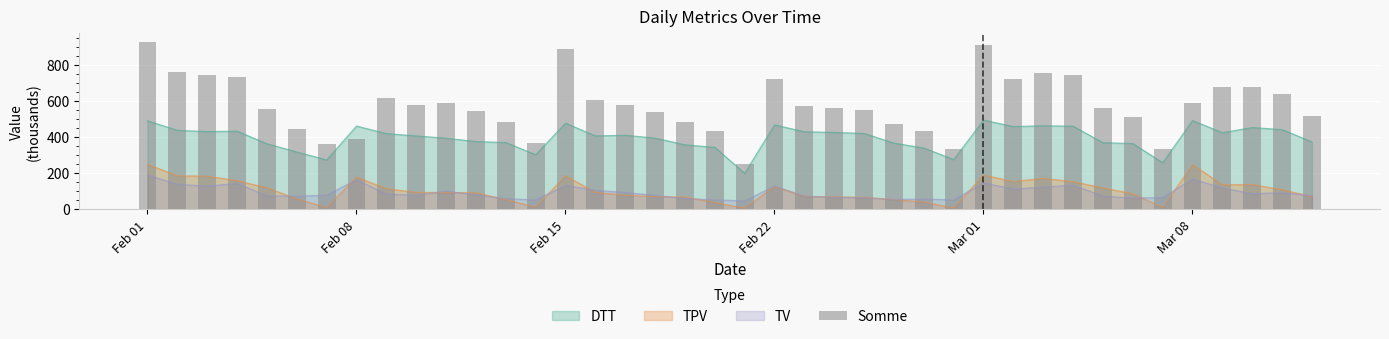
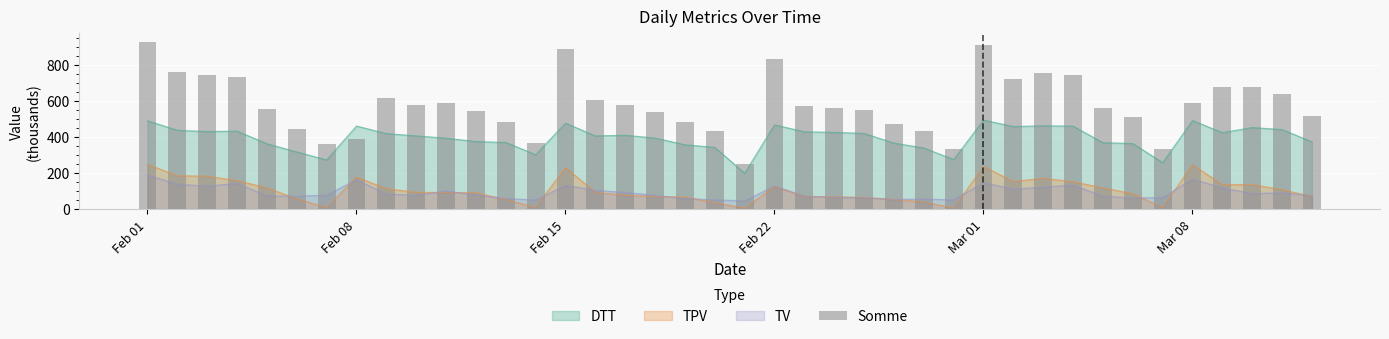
TPV, Feb 15: 190 -> 230
Somme, Feb 22: 720 -> 830
TPV, Mar 01: 190 -> 240
